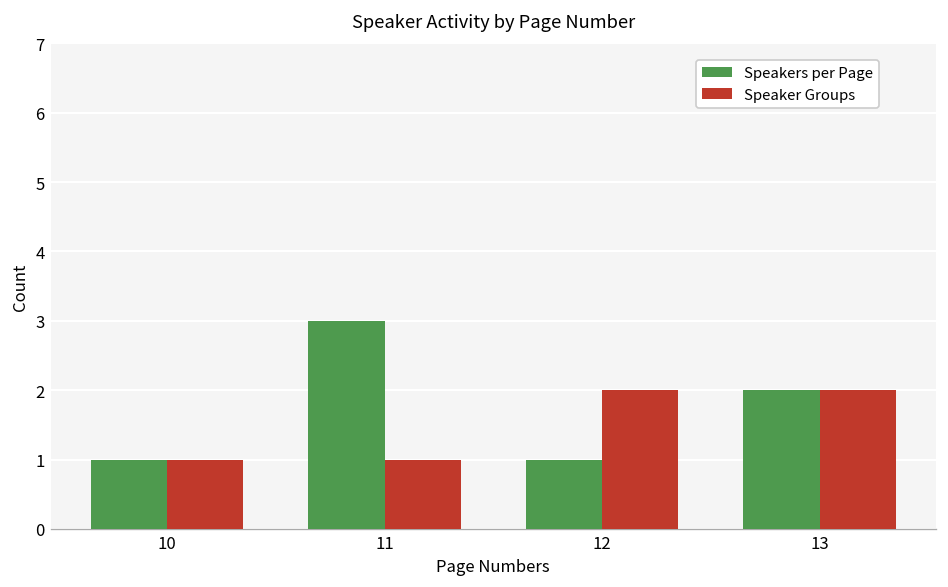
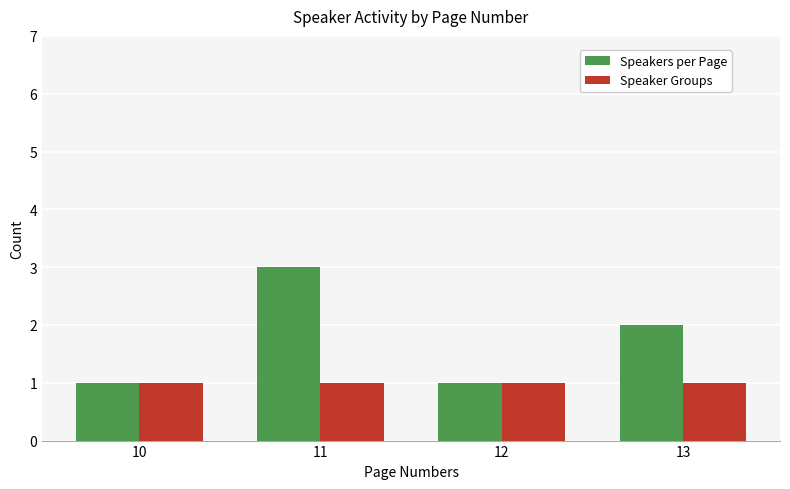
Speaker Groups, 12: 2 -> 1
Speaker Groups, 13: 2 -> 1
